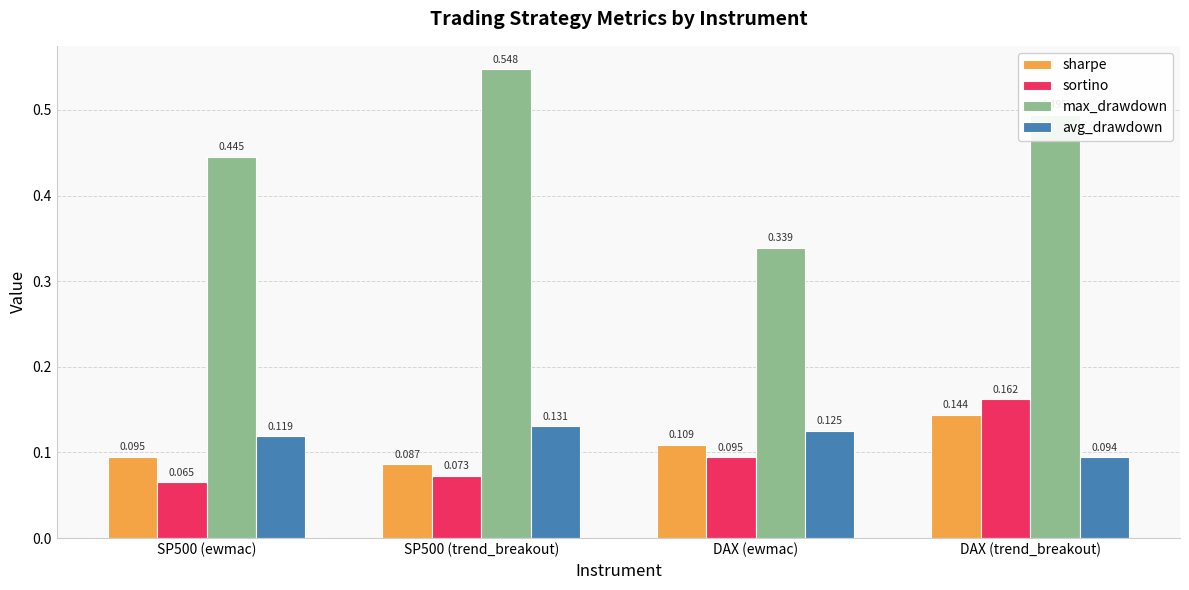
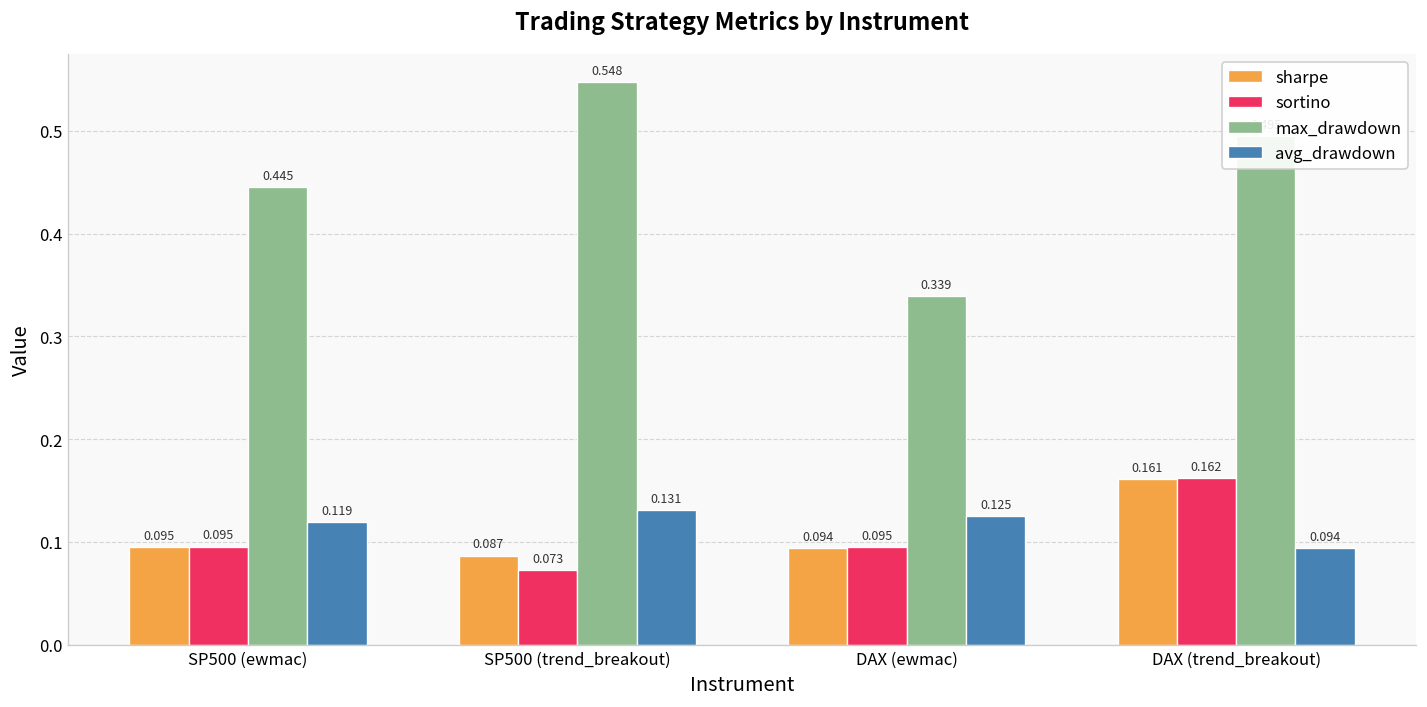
sortino, SP500 (ewmac): 0.065 -> 0.095
sharpe, DAX (ewmac): 0.109 -> 0.094
sharpe, DAX (trend_breakout): 0.144 -> 0.161
